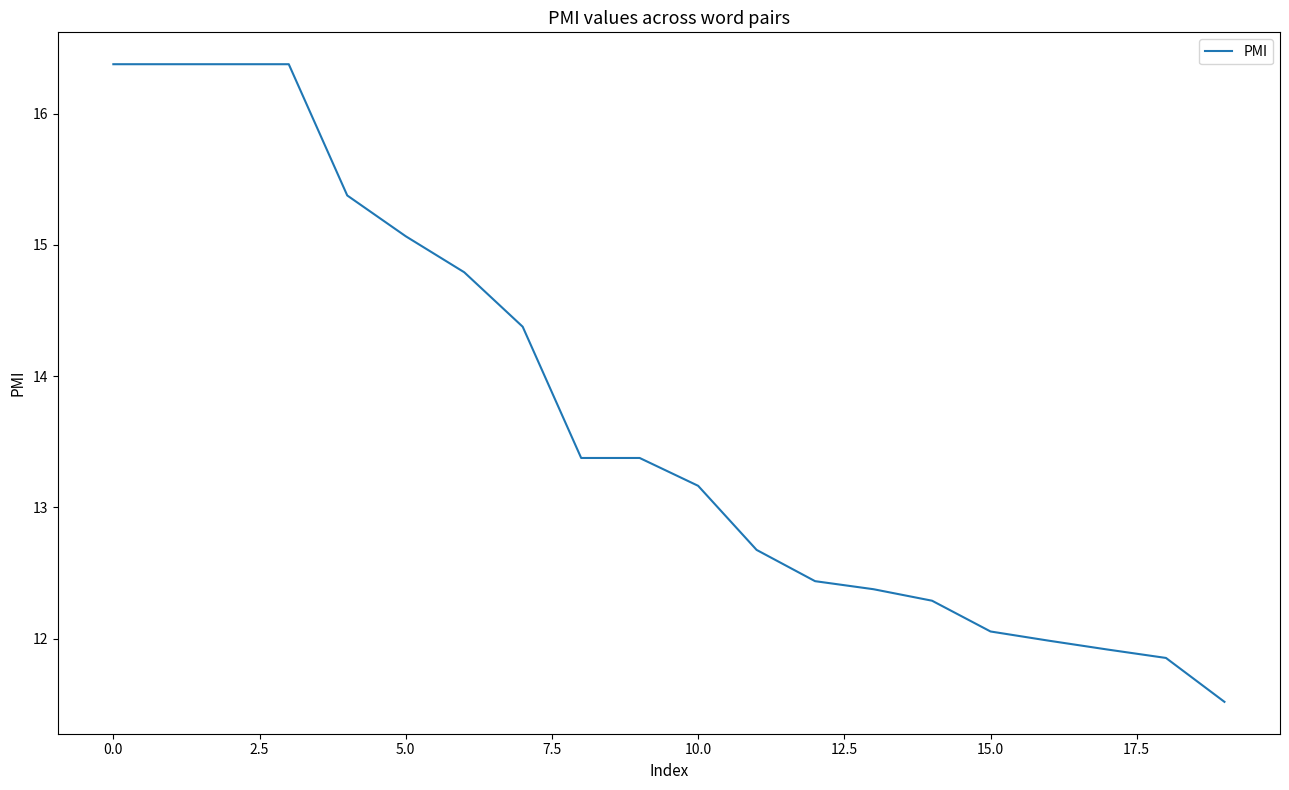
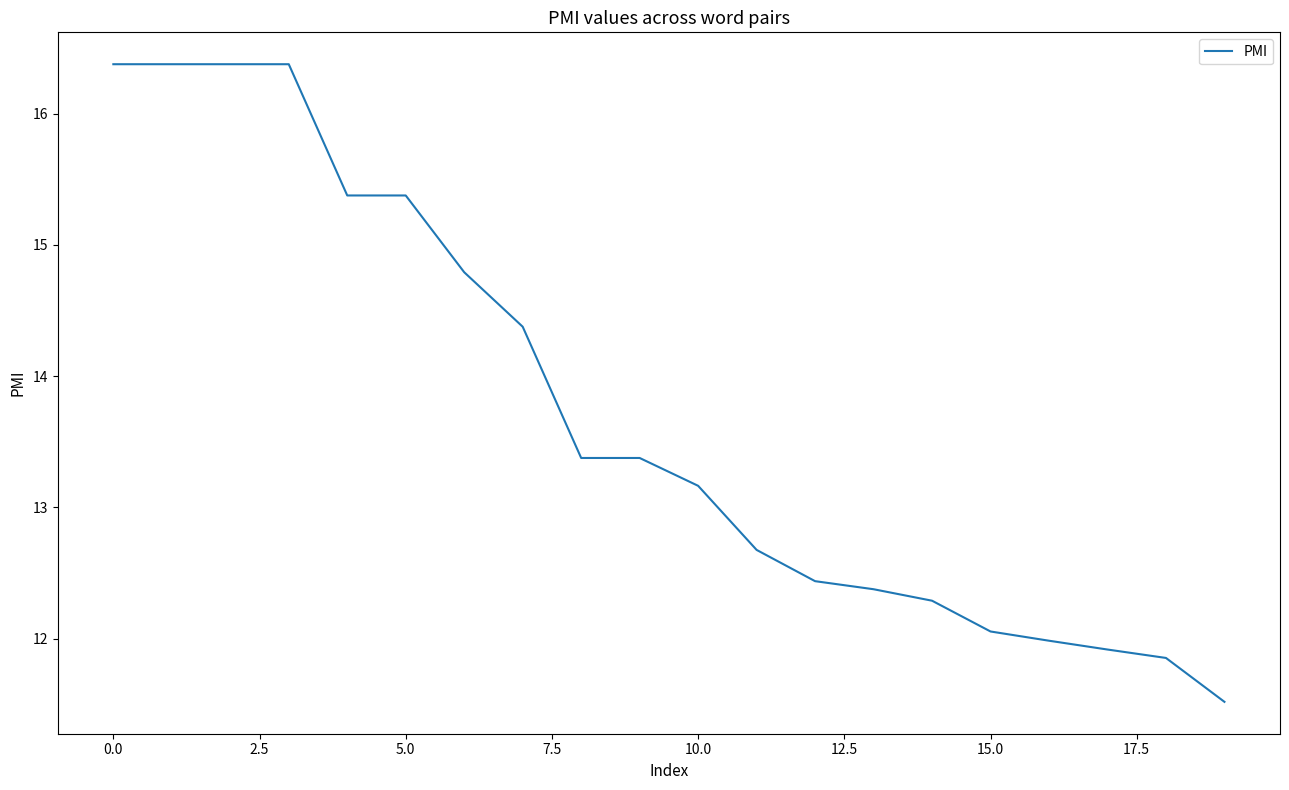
5.0: 15.06 -> 15.38
